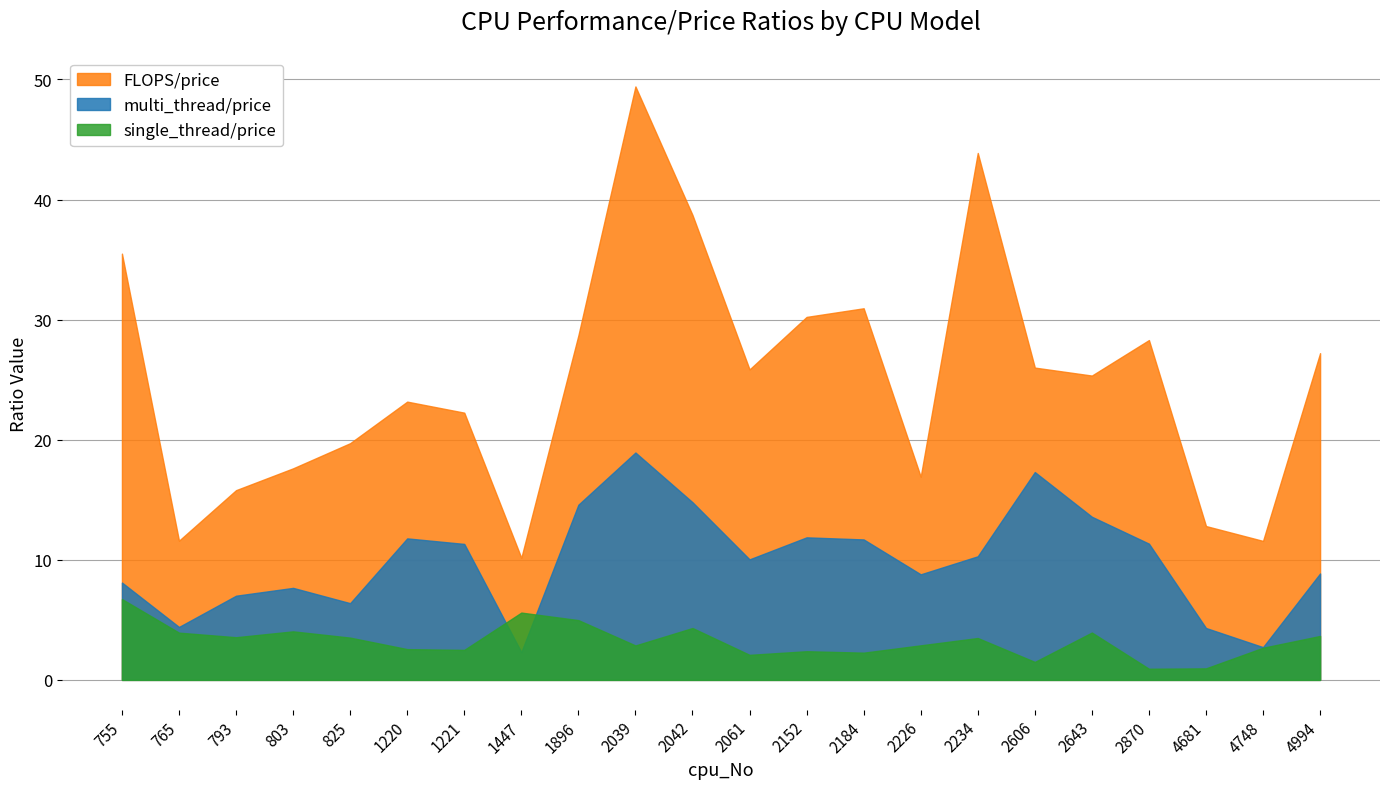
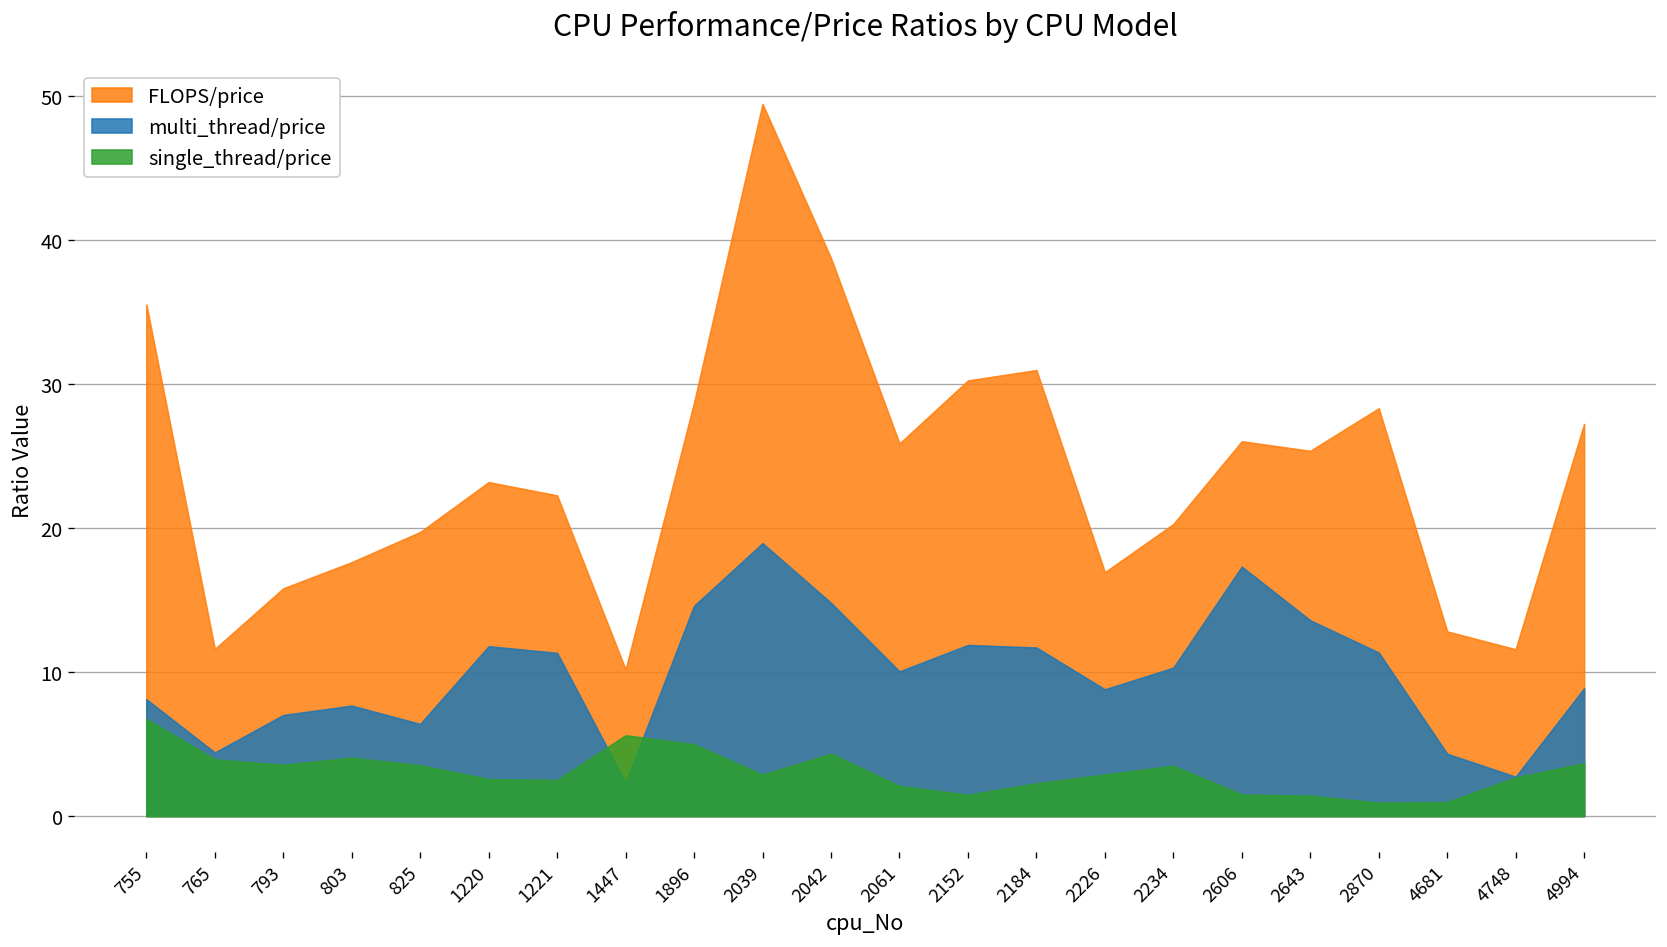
single_thread/price, 2152: 2.4 -> 1.5
FLOPS/price, 2234: 43.9 -> 20.3
single_thread/price, 2643: 3.9 -> 1.4
